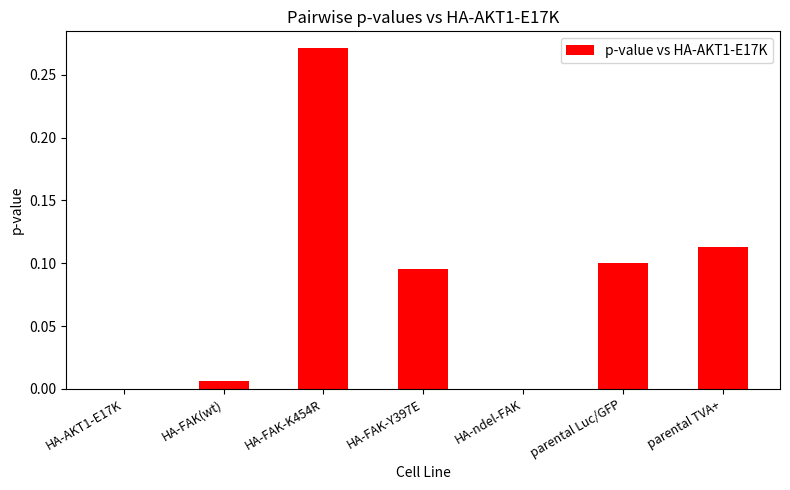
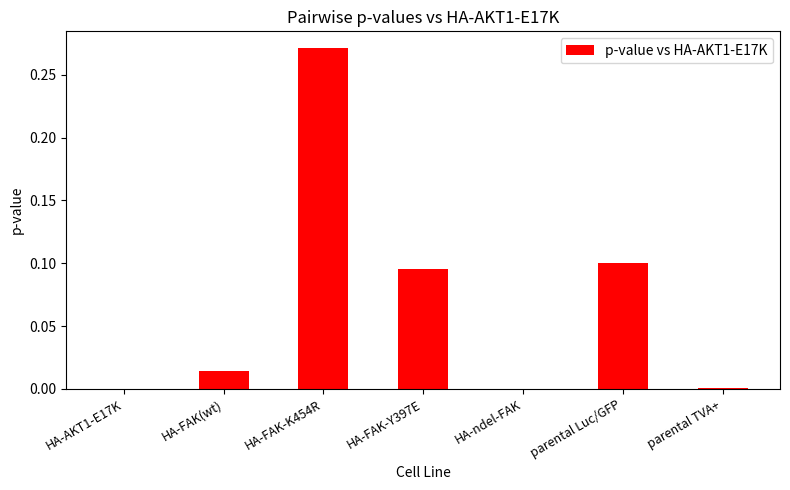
HA-FAK(wt): 0.006 -> 0.014
parental TVA+: 0.113 -> 0.001
